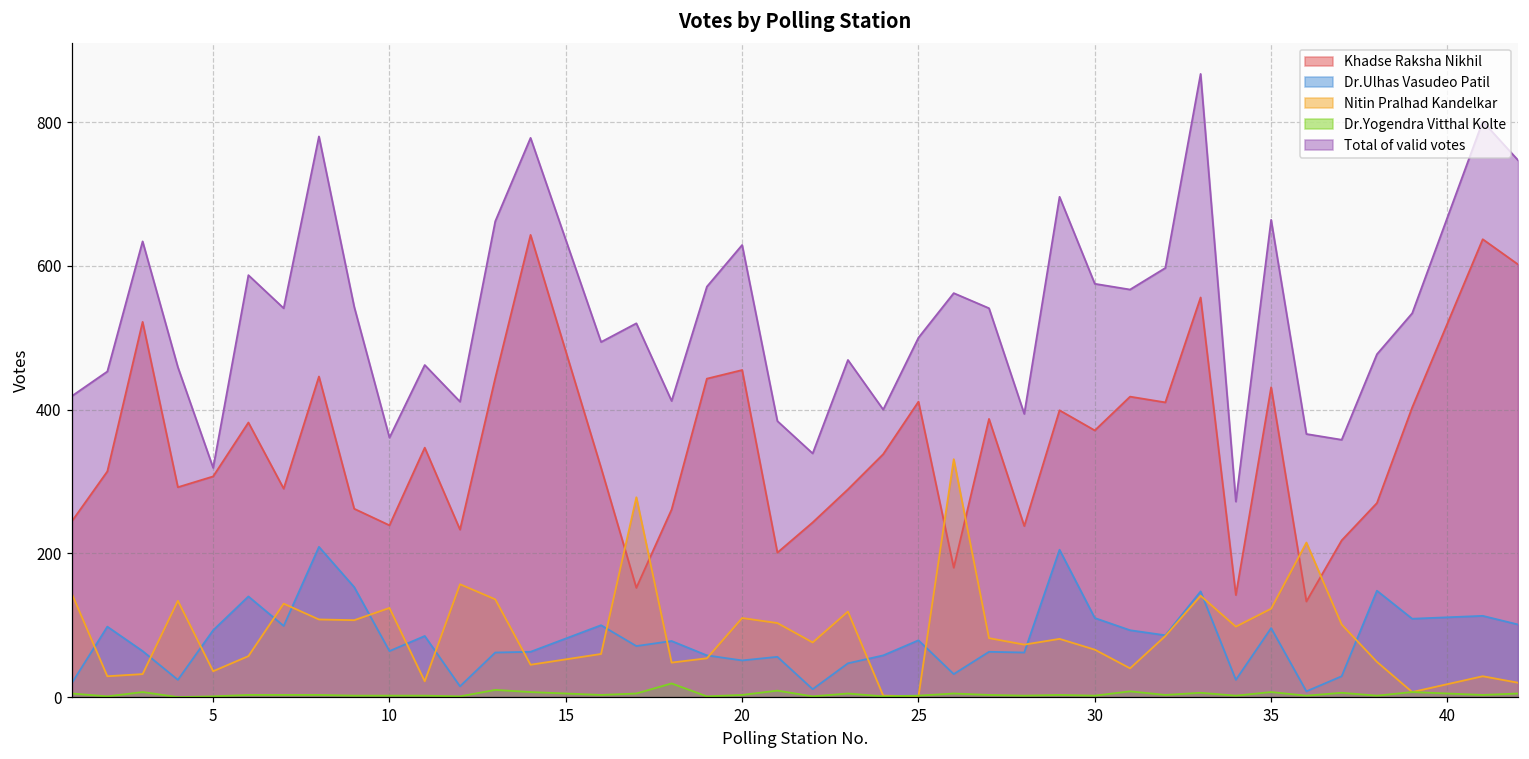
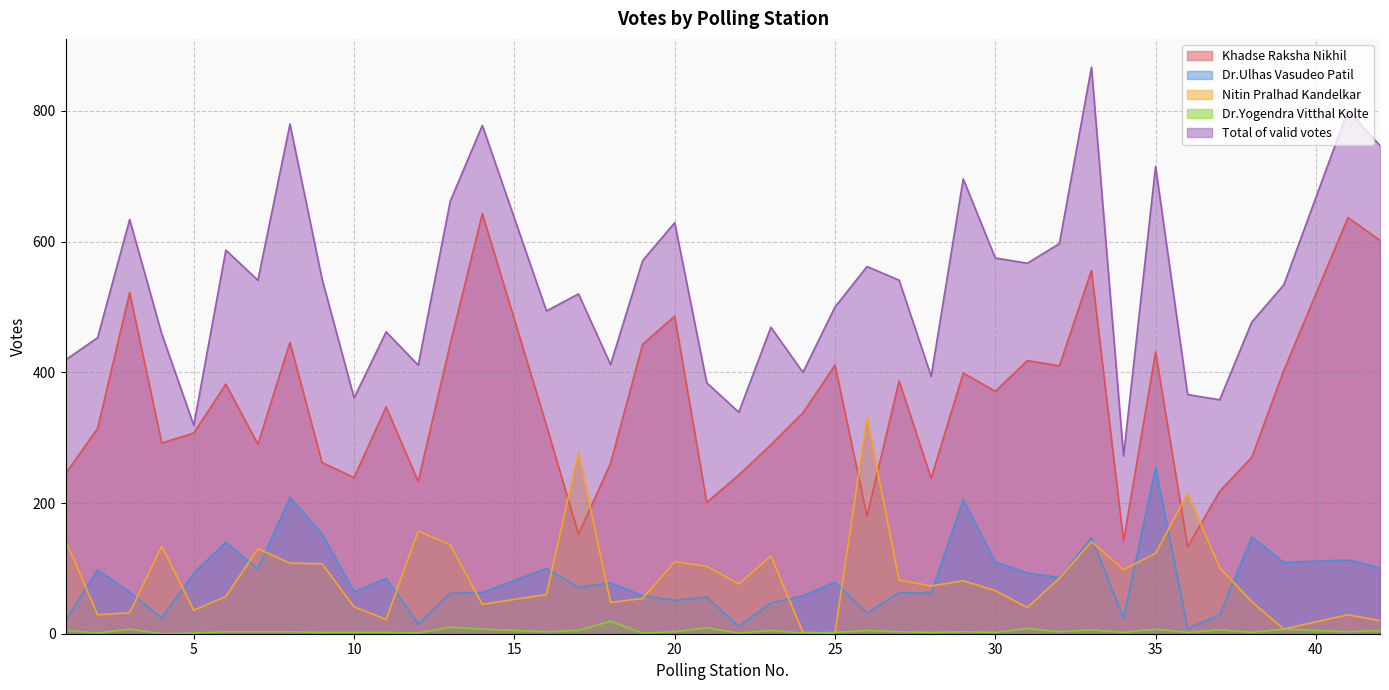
Nitin Pralhad Kandelkar, 10: 120 -> 40
Khadse Raksha Nikhil, 20: 460 -> 490
Dr.Ulhas Vasudeo Patil, 35: 100 -> 250
Total of valid votes, 35: 660 -> 720
